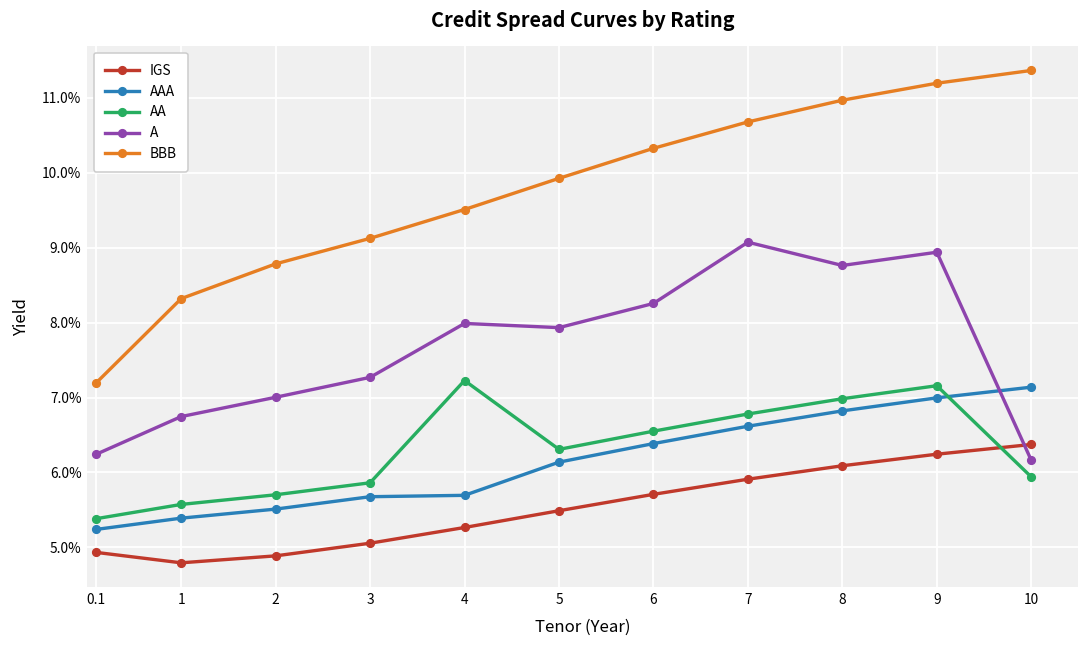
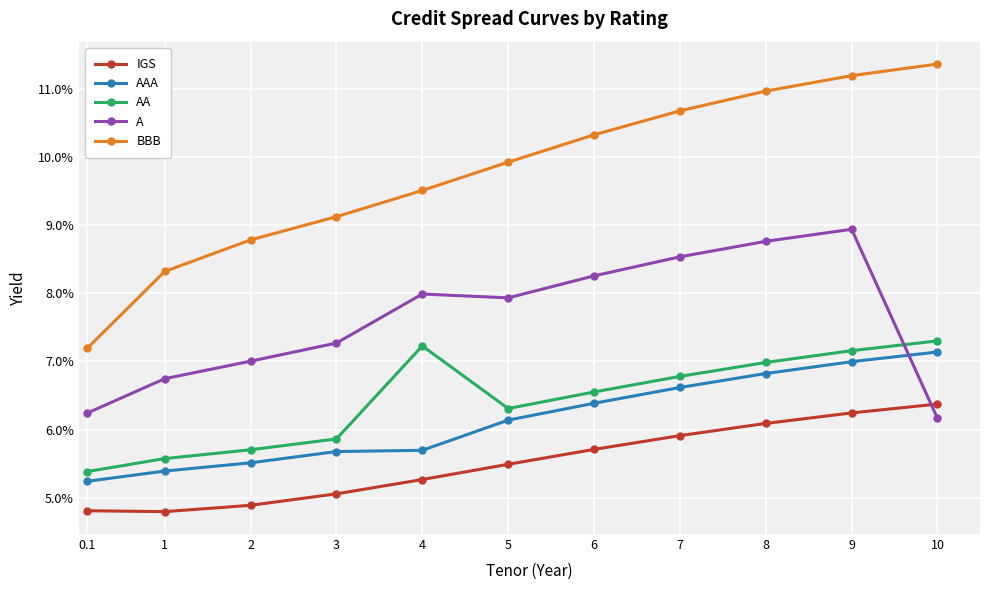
IGS, 0.1: 4.9% -> 4.8%
A, 7: 9.1% -> 8.5%
AA, 10: 5.9% -> 7.3%
